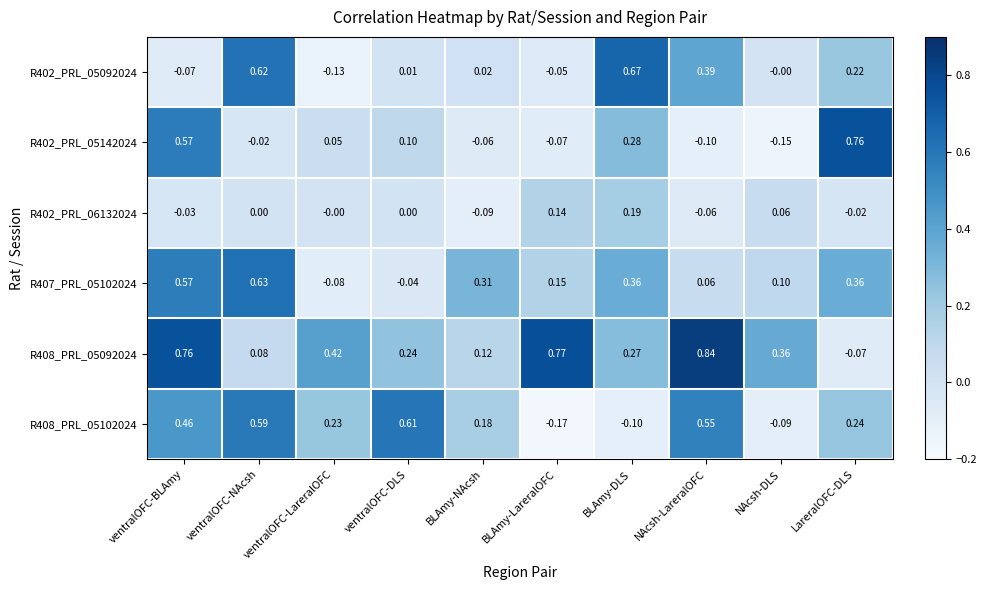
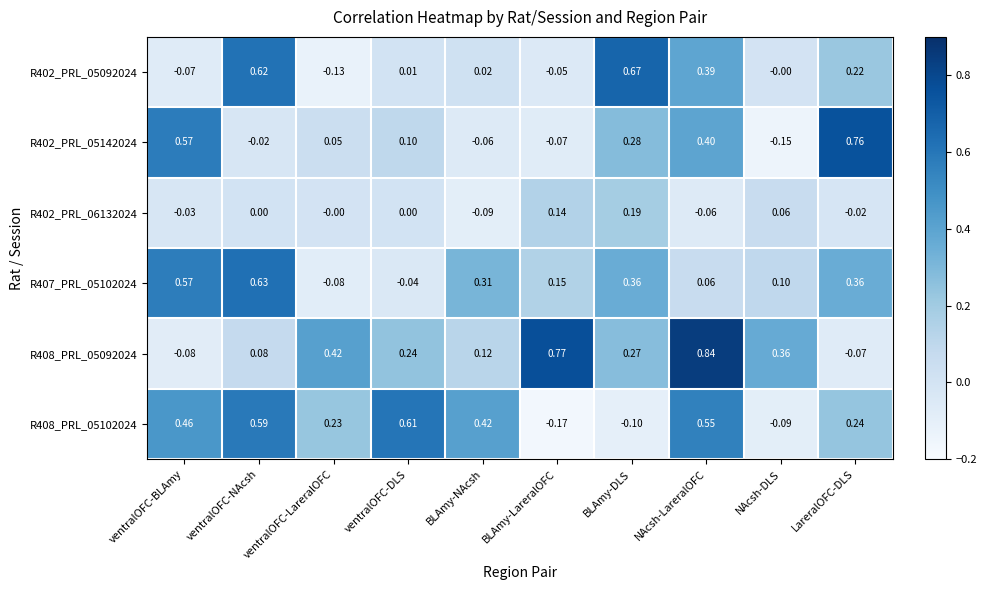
R402_PRL_05142024, NAcsh-LareralOFC: -0.10 -> 0.40
R408_PRL_05092024, ventralOFC-BLAmy: 0.76 -> -0.08
R408_PRL_05102024, BLAmy-NAcsh: 0.18 -> 0.42
